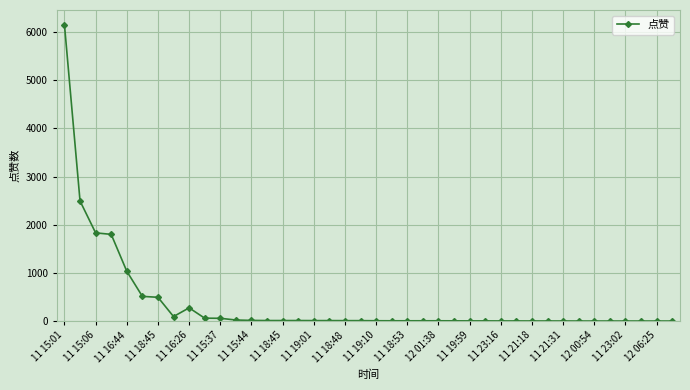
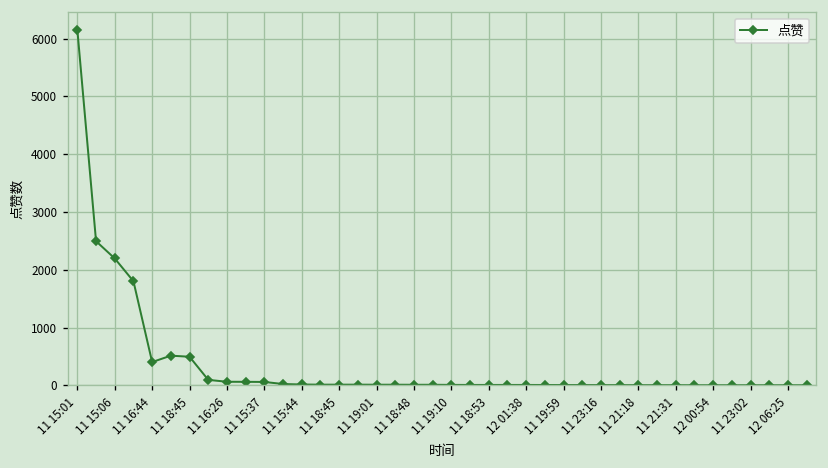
11 15:06: 1800 -> 2200
11 16:44: 1000 -> 400
11 16:26: 300 -> 100
